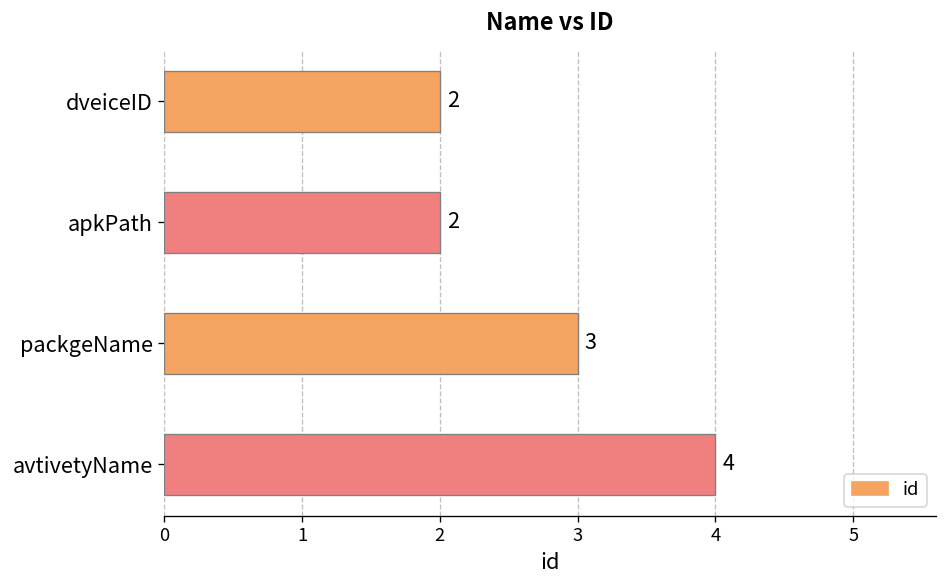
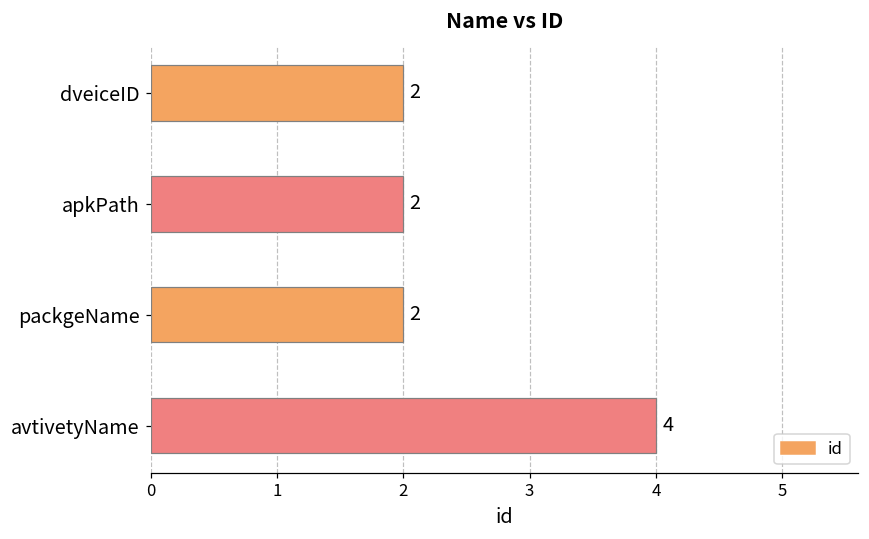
packgeName: 3 -> 2
